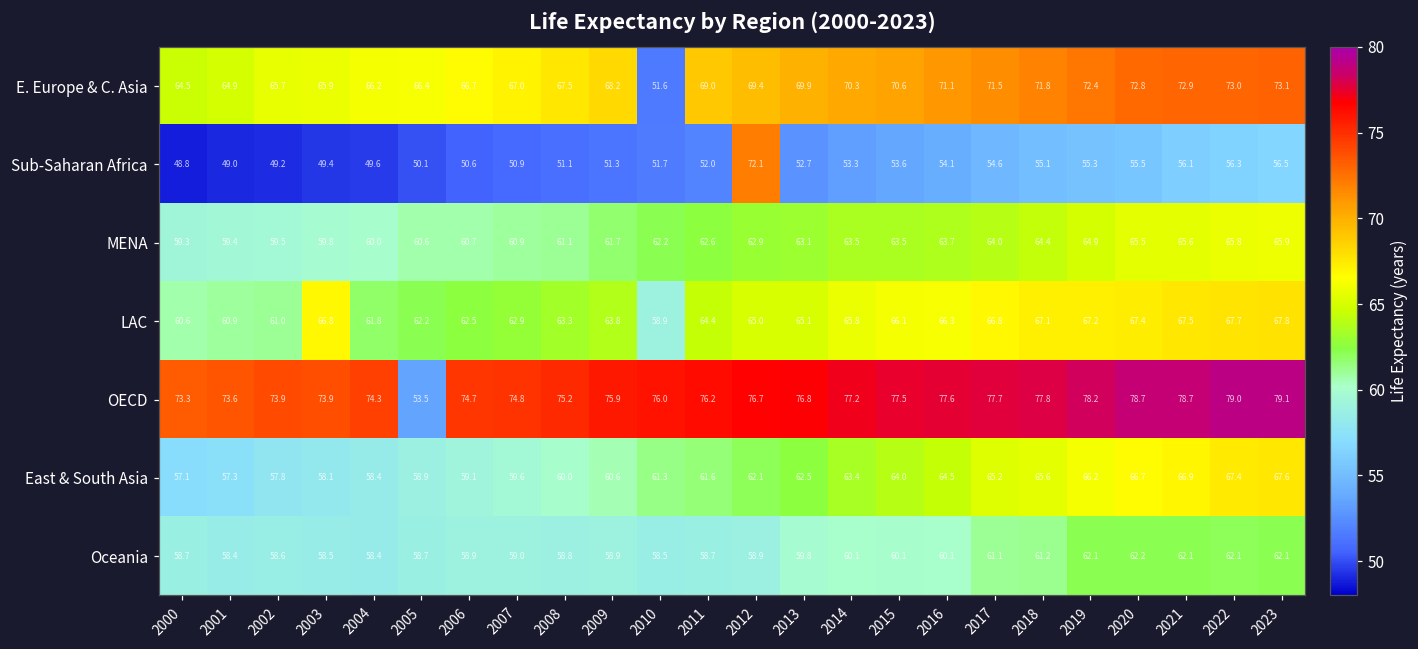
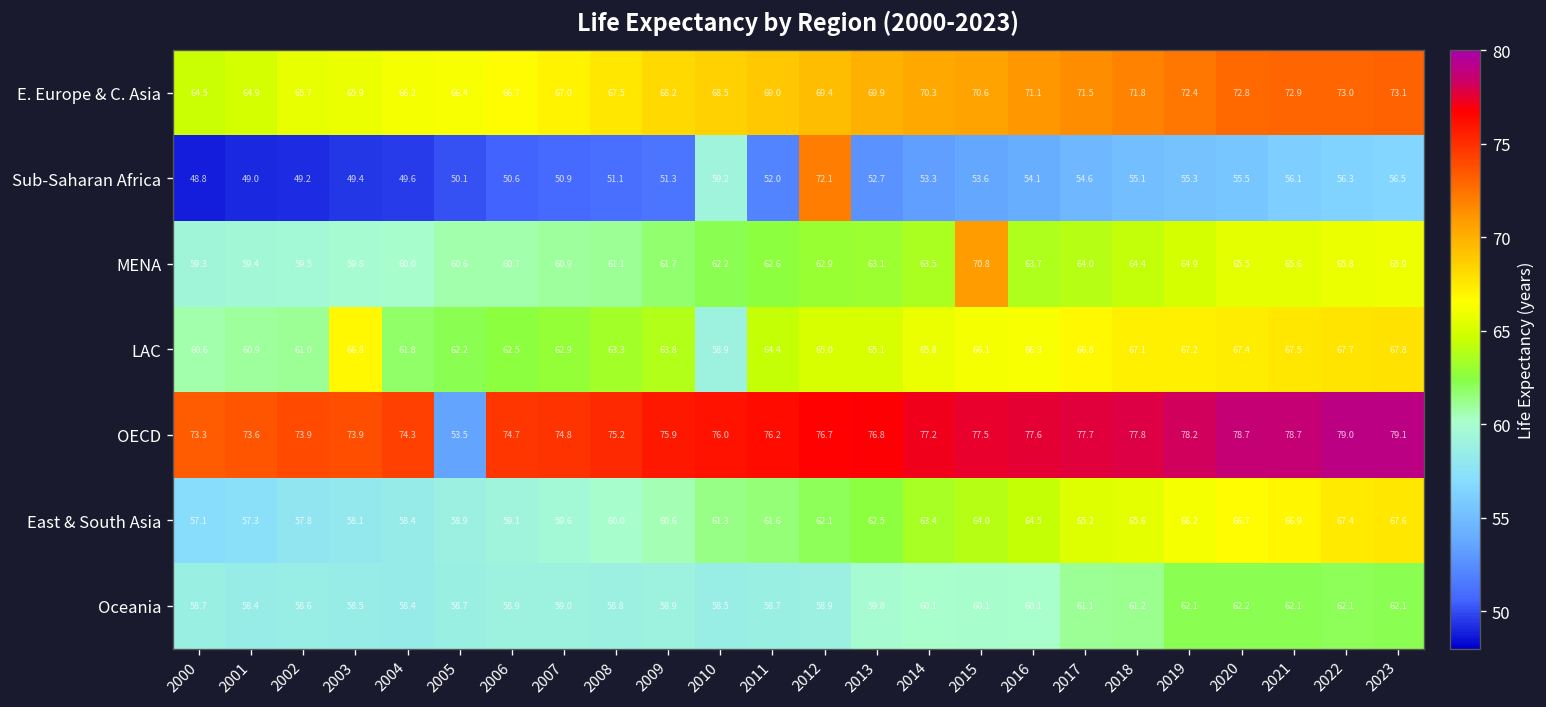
E. Europe & C. Asia, 2010: 51.6 -> 68.5
Sub-Saharan Africa, 2010: 51.7 -> 59.2
MENA, 2015: 63.5 -> 70.8
